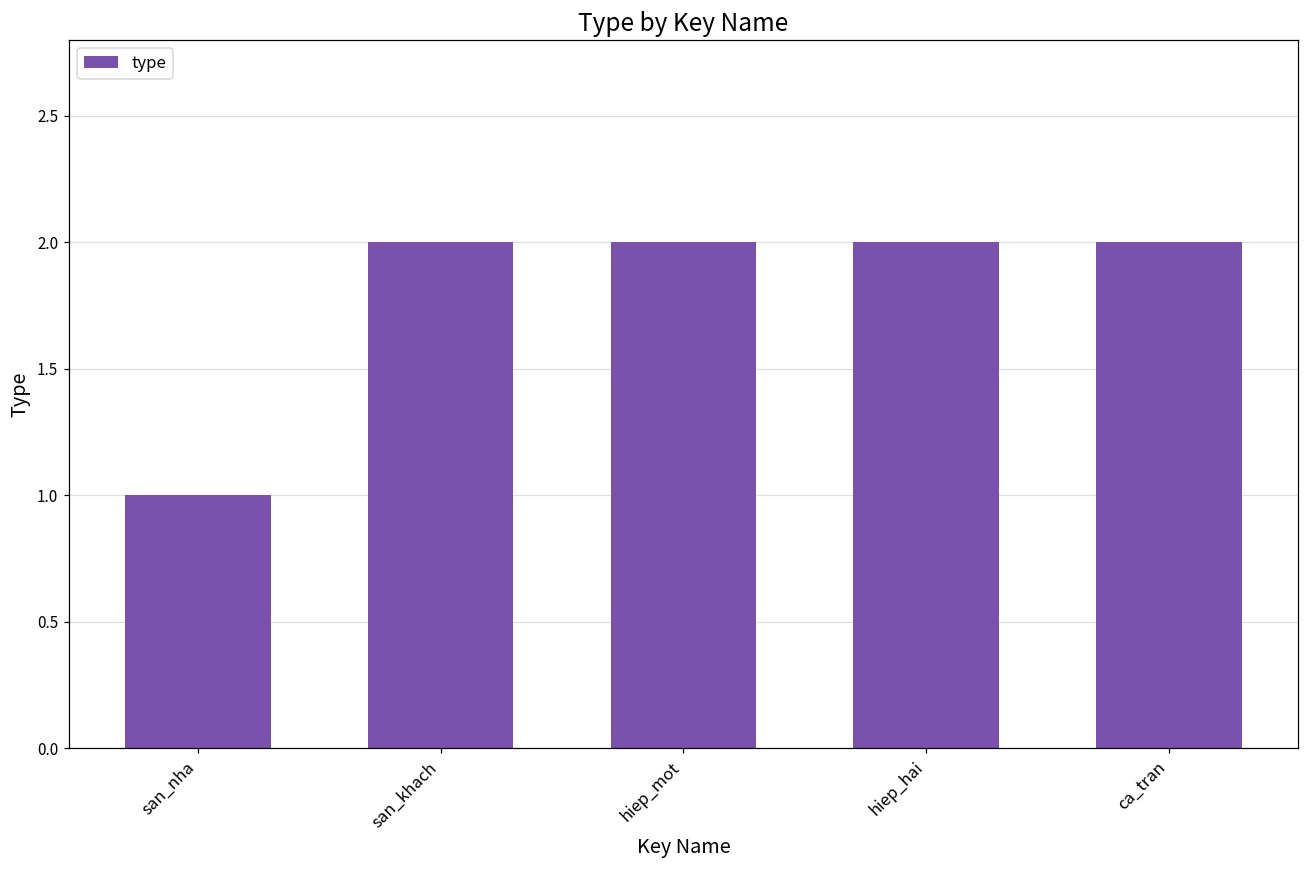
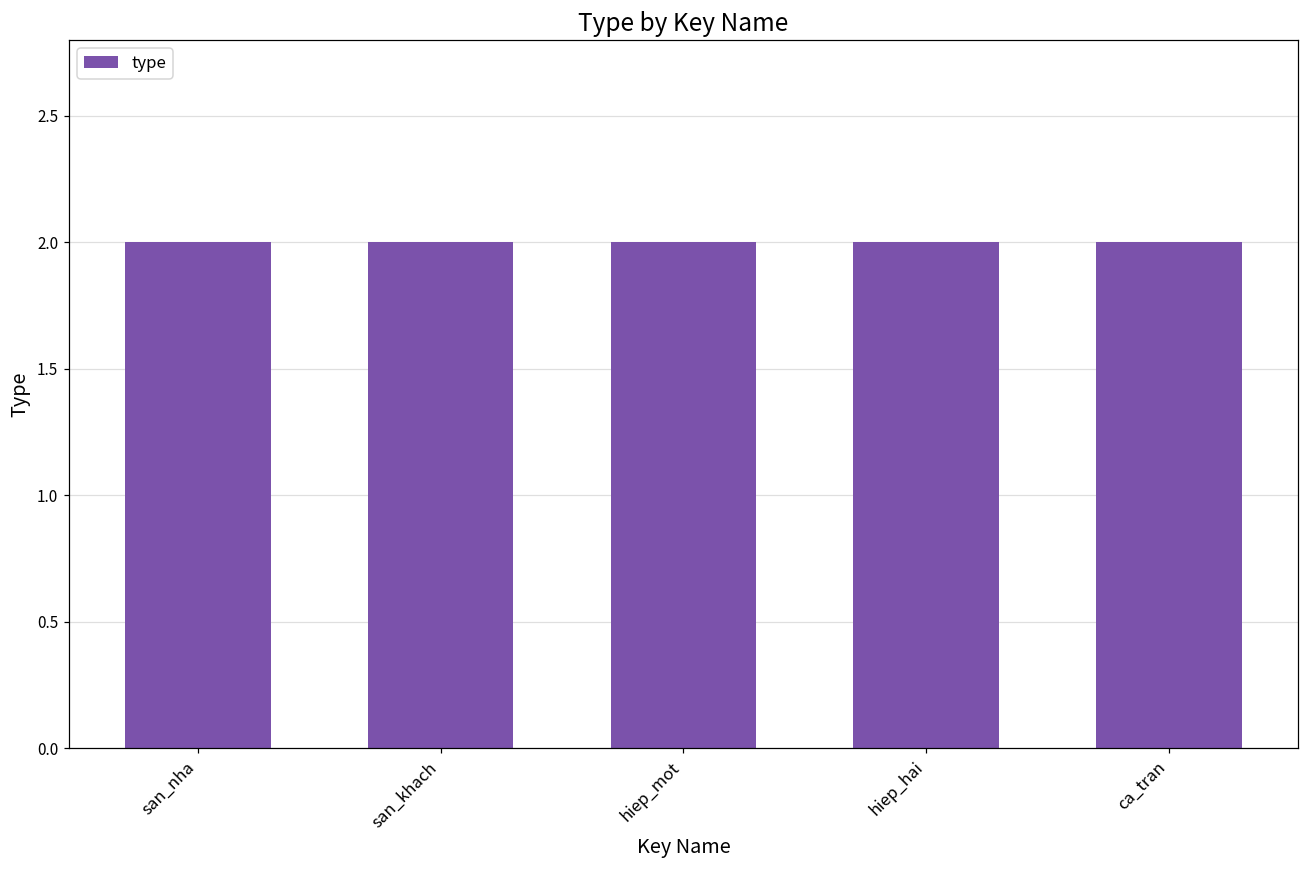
san_nha: 1 -> 2
